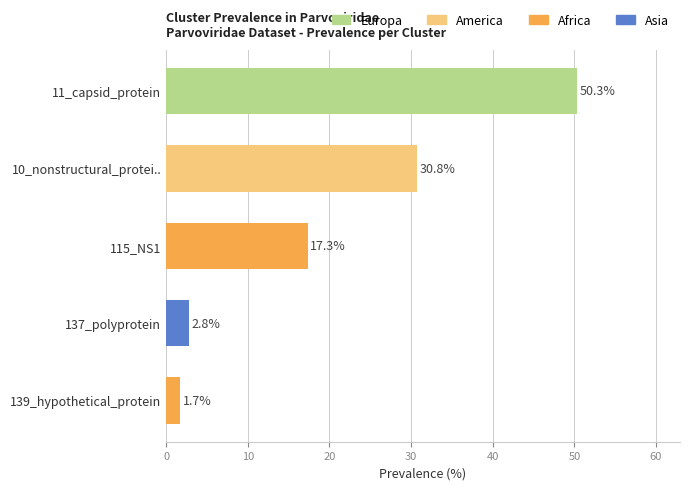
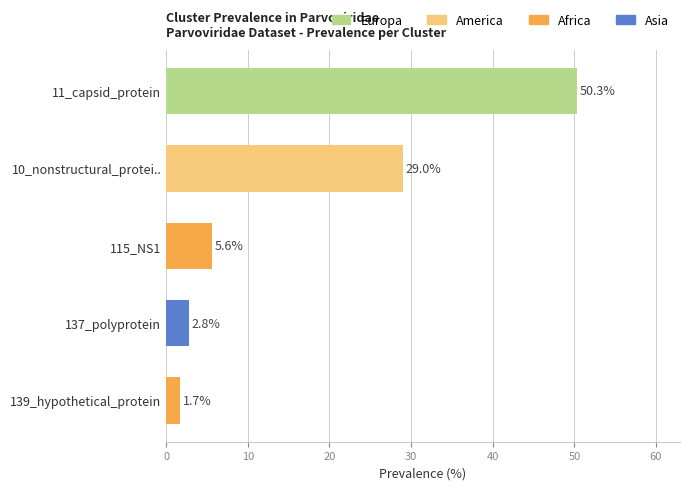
10_nonstructural_protei..: 30.8% -> 29.0%
115_NS1: 17.3% -> 5.6%
